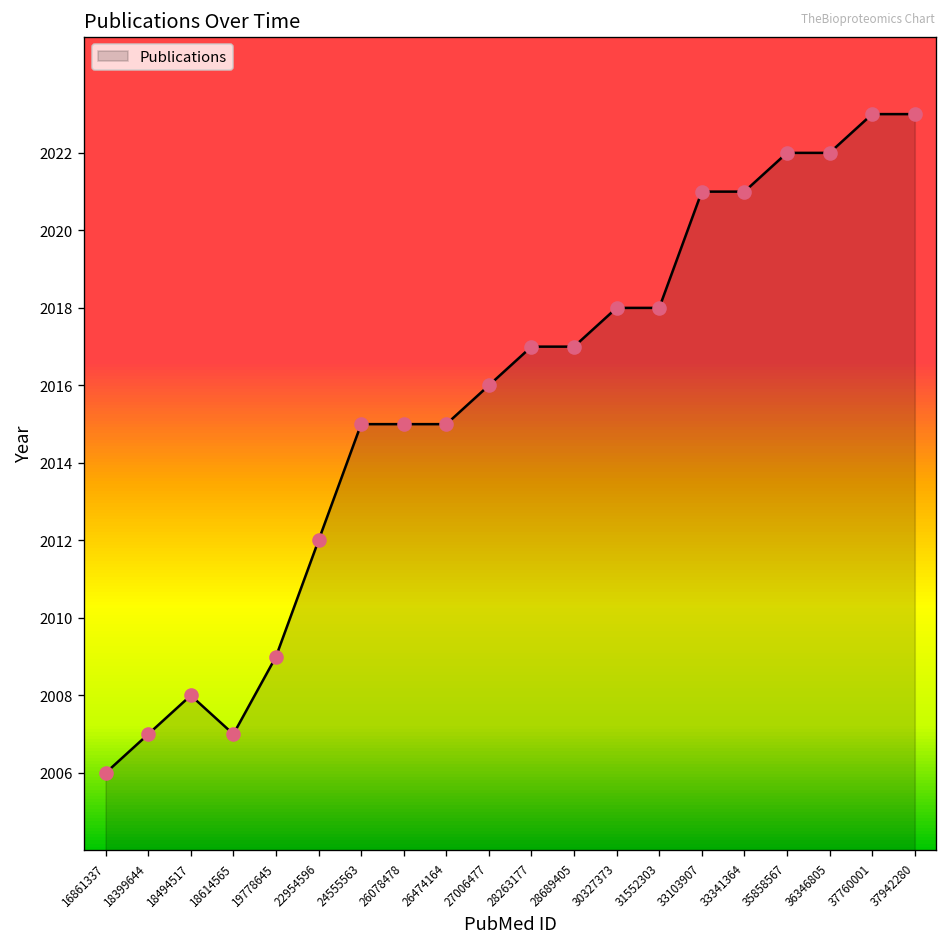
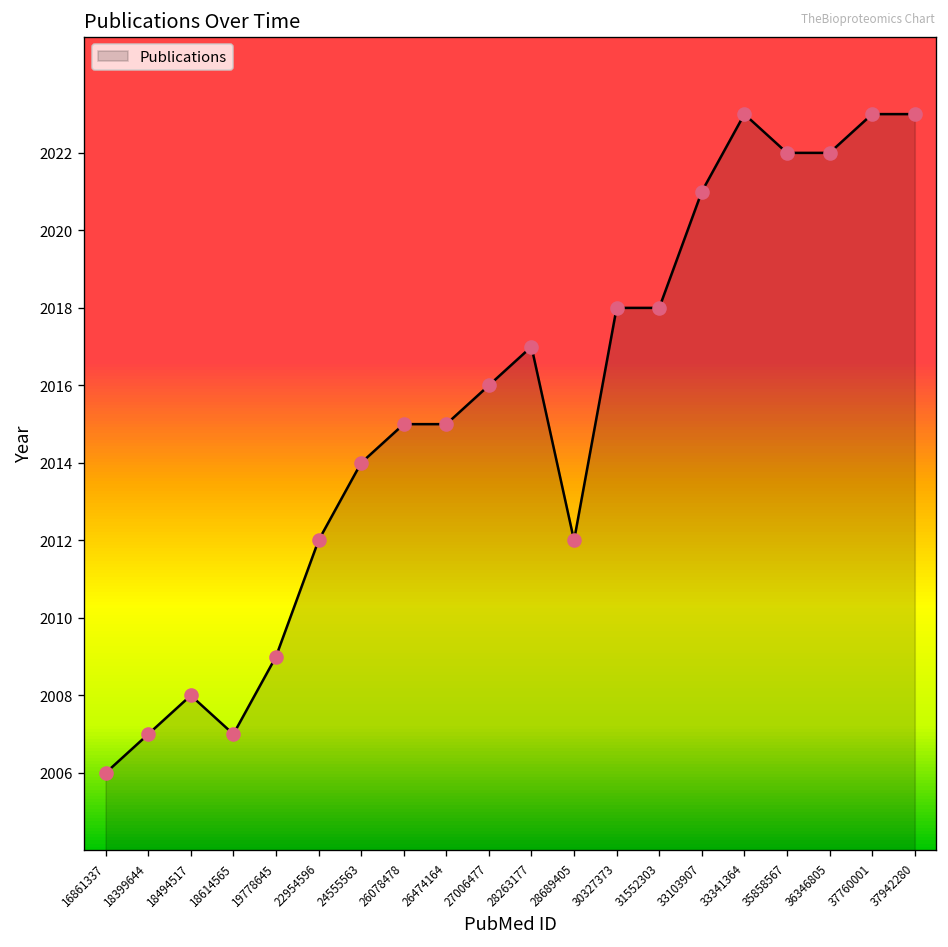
24555563: 2015 -> 2014
28689405: 2017 -> 2012
33341364: 2021 -> 2023
